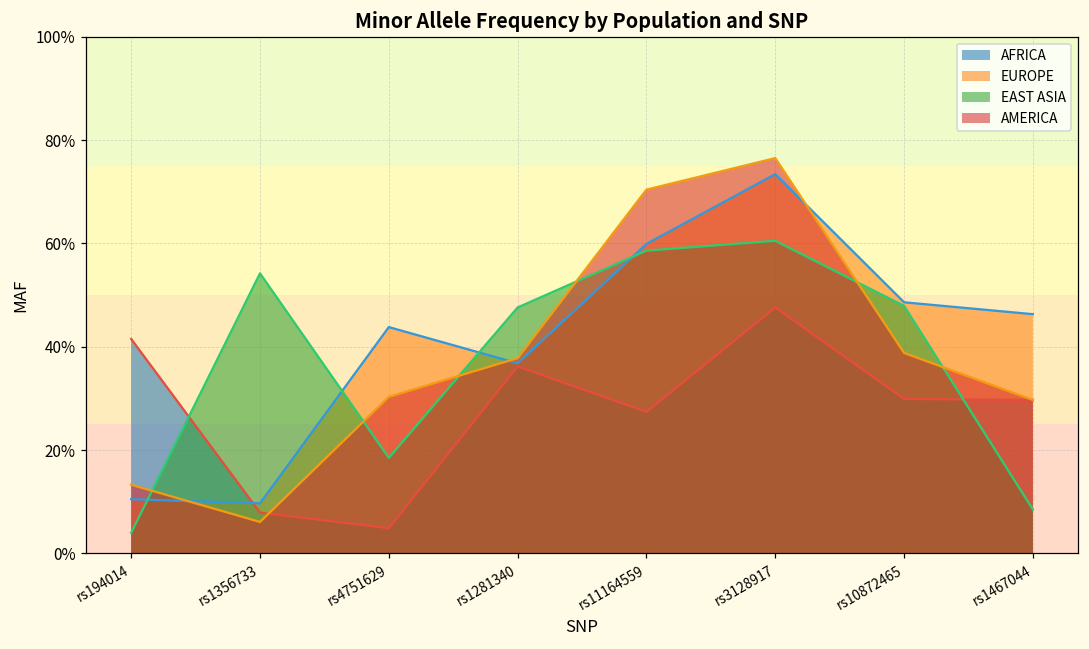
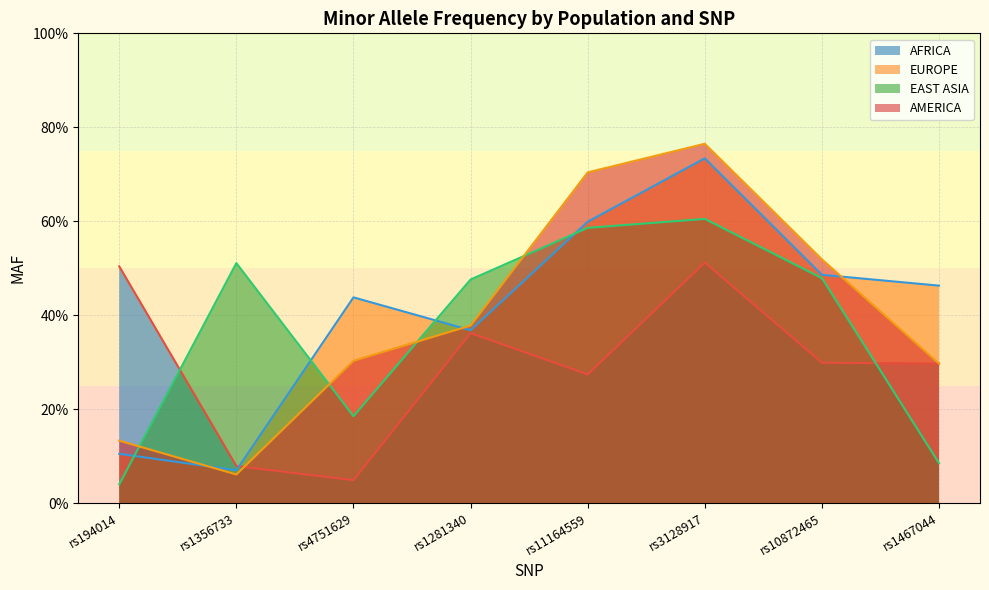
AFRICA, rs194014: 42% -> 50%
EUROPE, rs1356733: 10% -> 7%
EAST ASIA, rs1356733: 54% -> 51%
AFRICA, rs3128917: 48% -> 51%
AMERICA, rs10872465: 39% -> 52%
